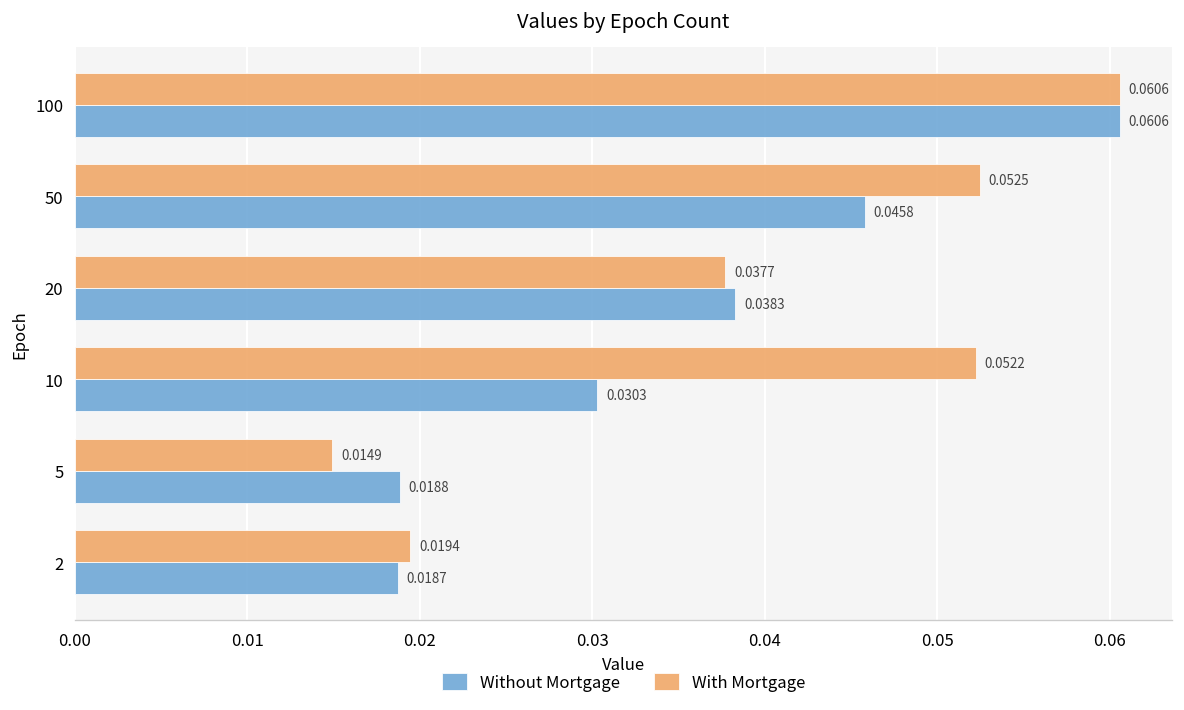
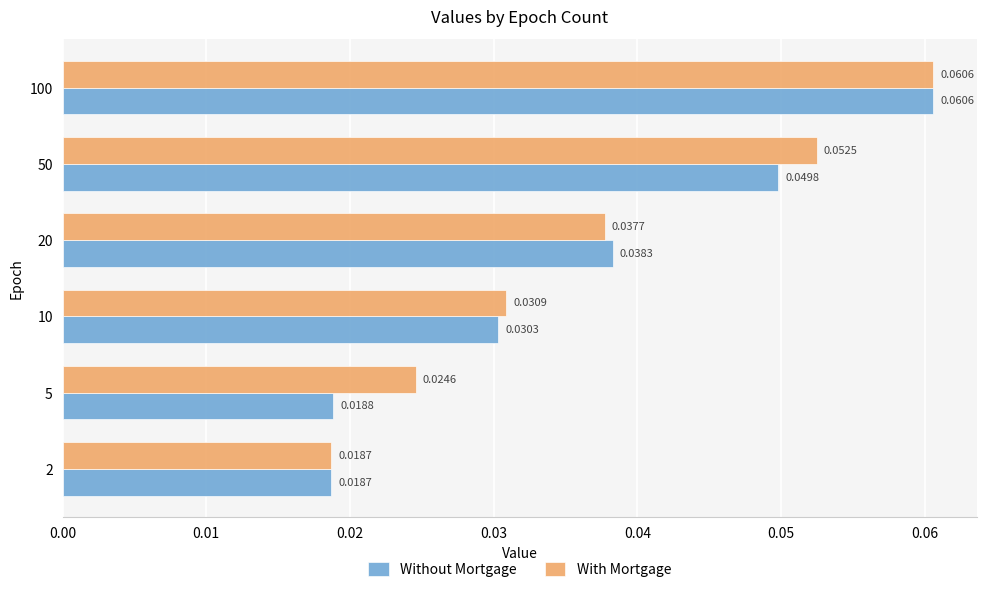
Without Mortgage, 50: 0.0458 -> 0.0498
With Mortgage, 10: 0.0522 -> 0.0309
With Mortgage, 5: 0.0149 -> 0.0246
With Mortgage, 2: 0.0194 -> 0.0187
